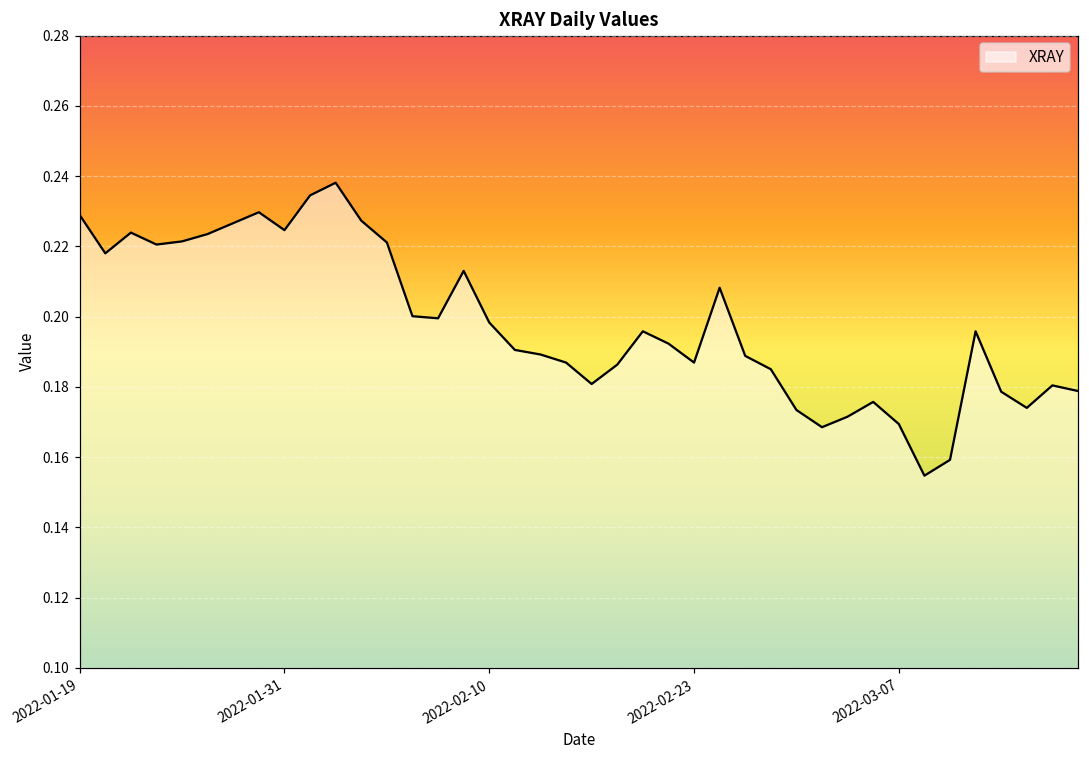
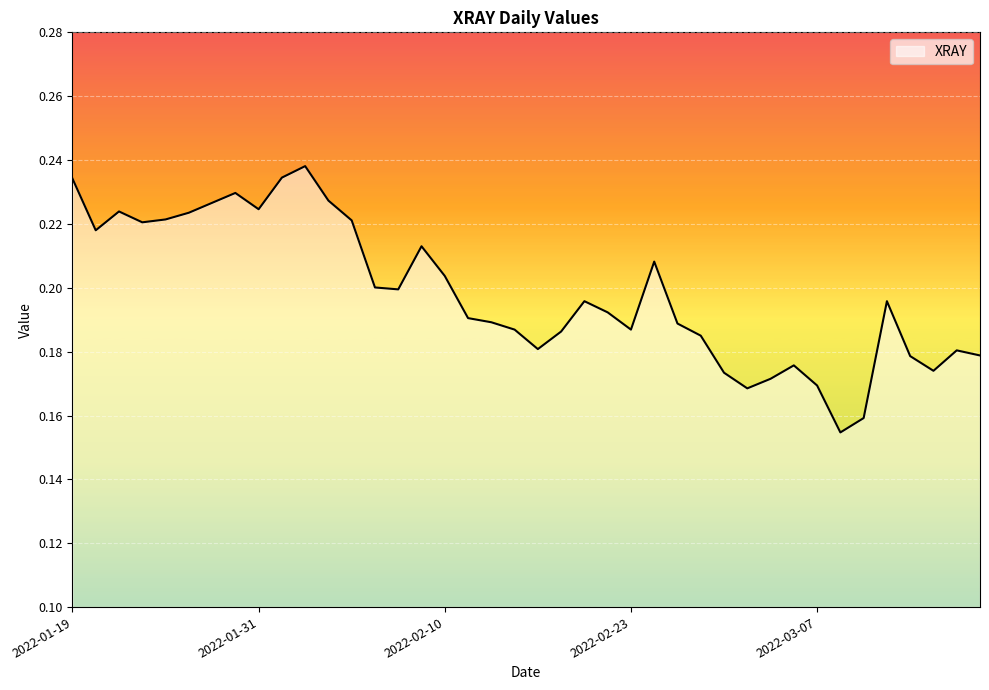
2022-01-19: 0.229 -> 0.234
2022-02-10: 0.198 -> 0.204
